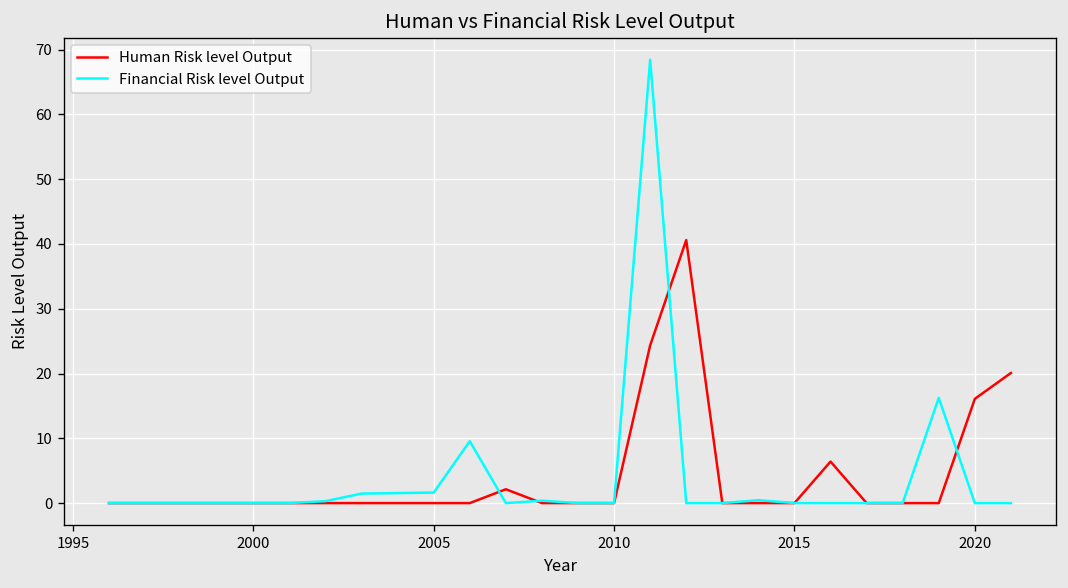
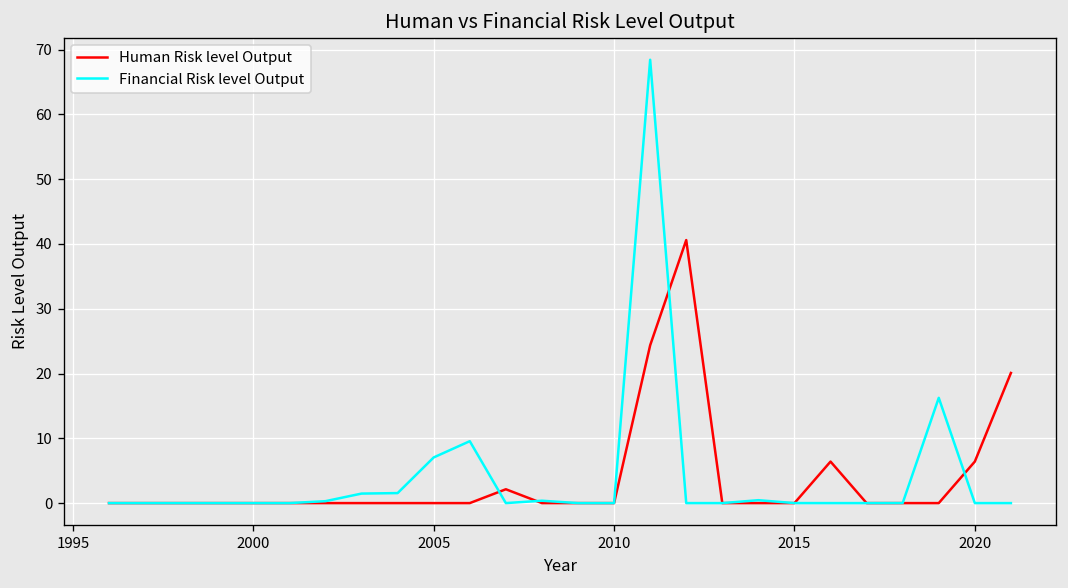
Financial Risk level Output, 2005: 2 -> 7
Human Risk level Output, 2020: 16 -> 6
